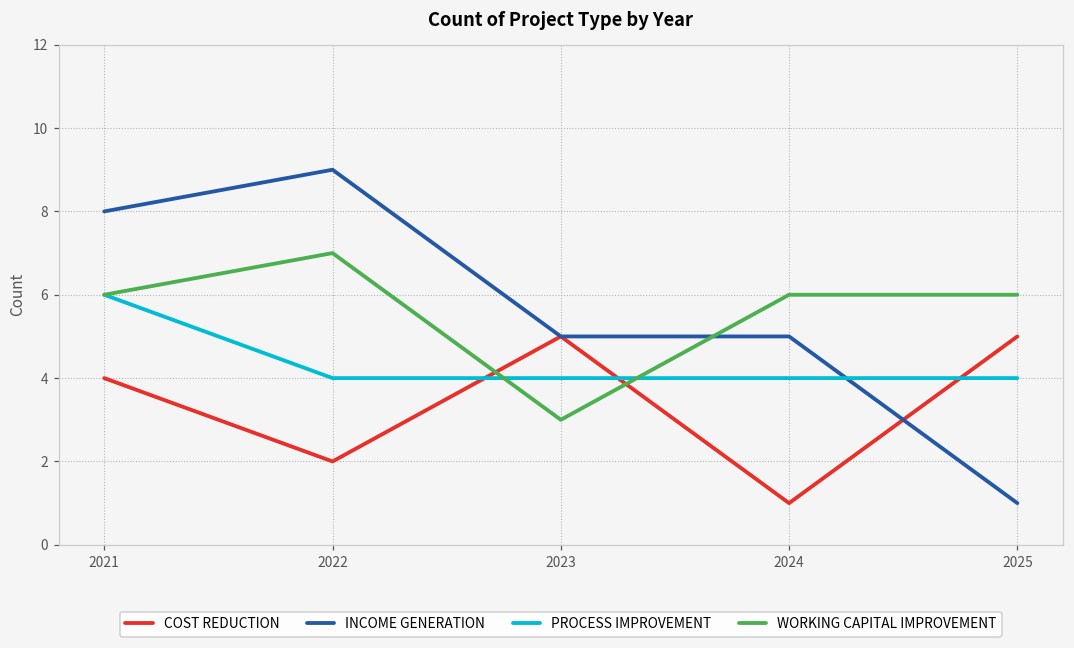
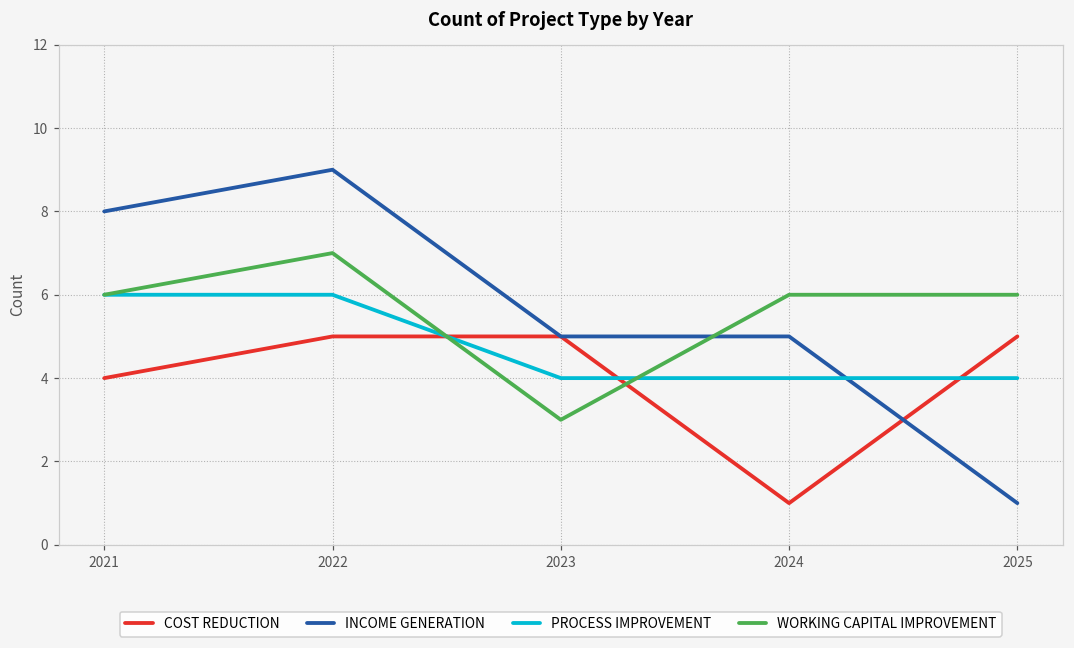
COST REDUCTION, 2022: 2 -> 5
PROCESS IMPROVEMENT, 2022: 4 -> 6
